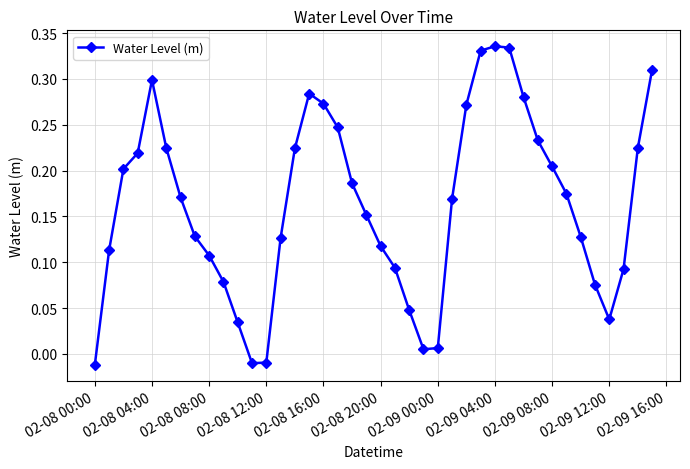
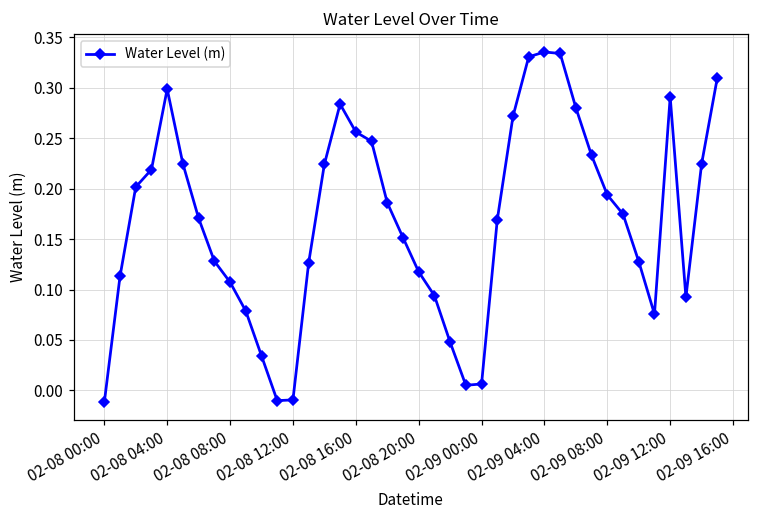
02-08 16:00: 0.27 -> 0.26
02-09 08:00: 0.20 -> 0.19
02-09 12:00: 0.04 -> 0.29
